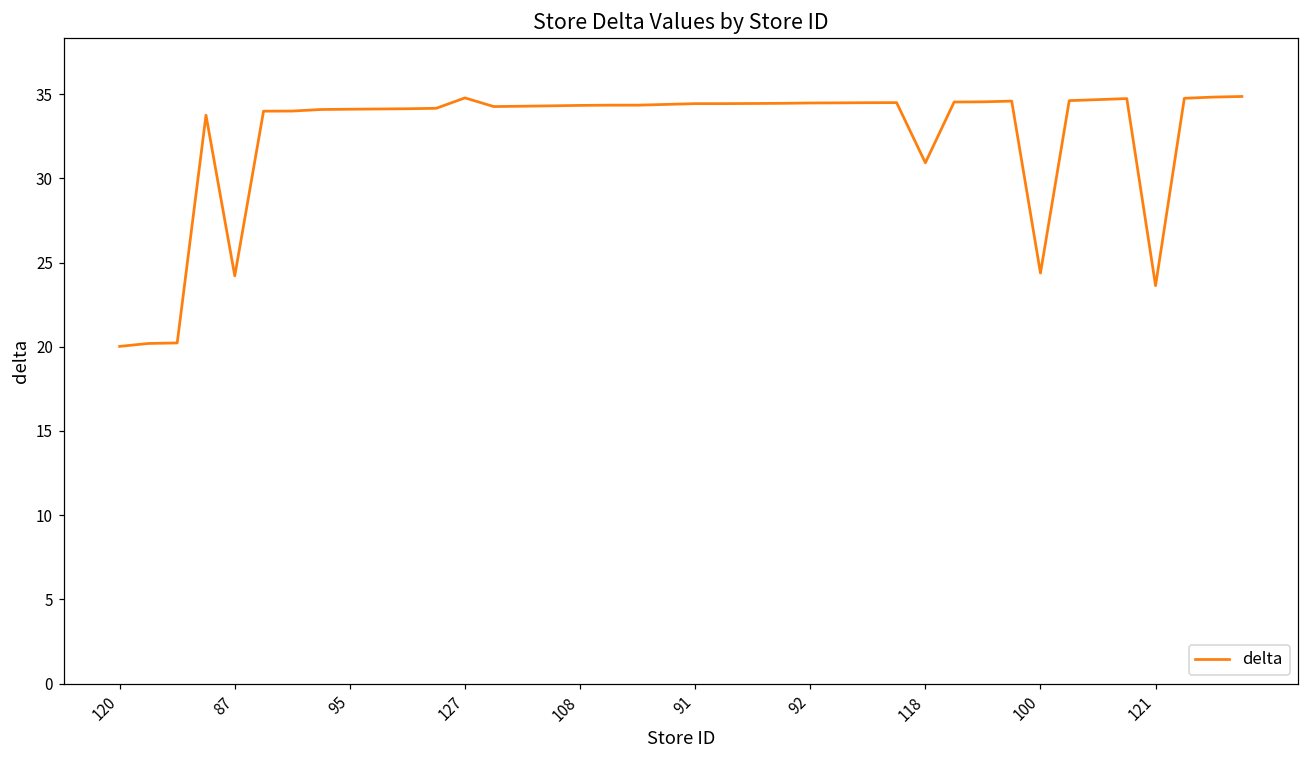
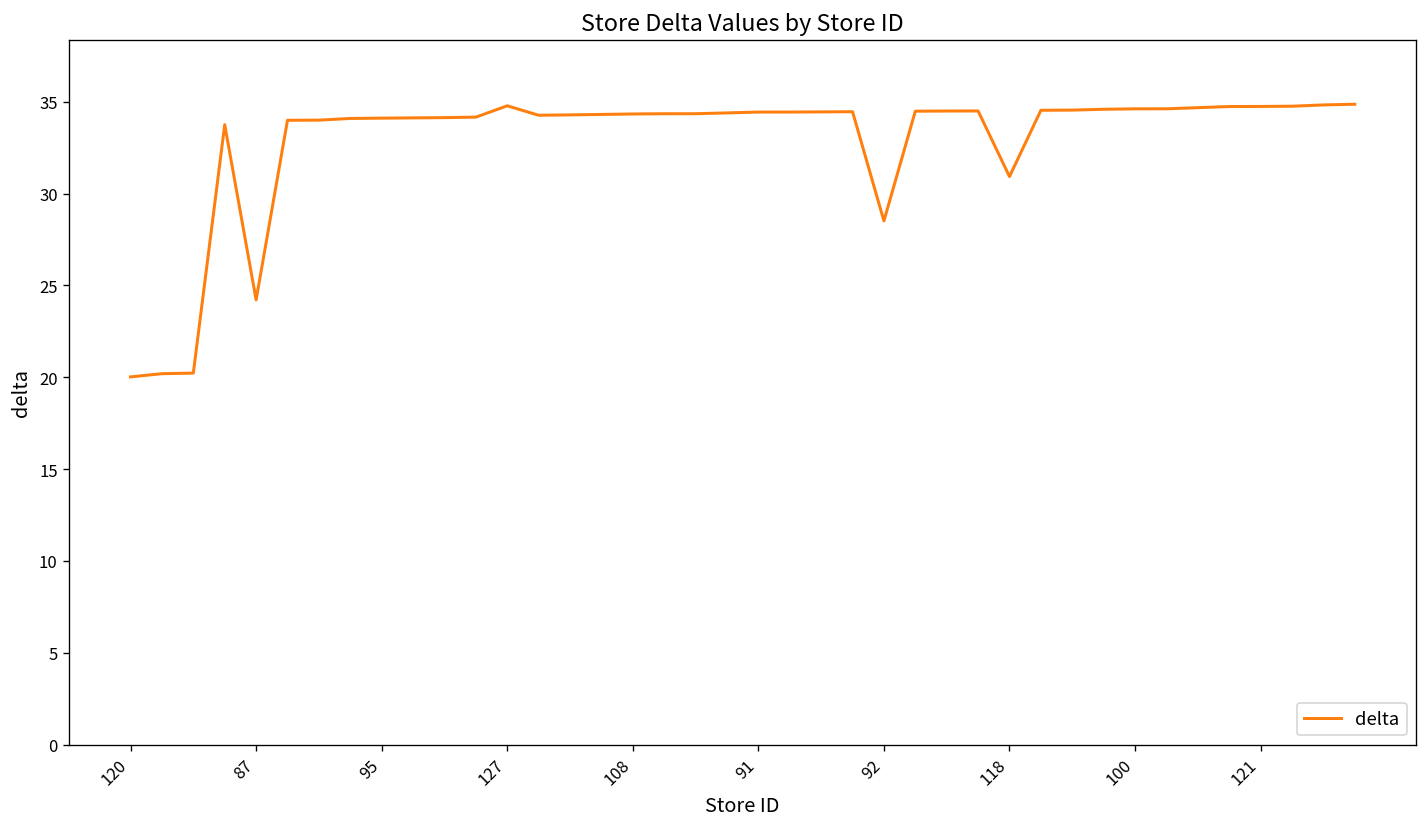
92: 34.5 -> 28.5
100: 24.4 -> 34.6
121: 23.6 -> 34.7
